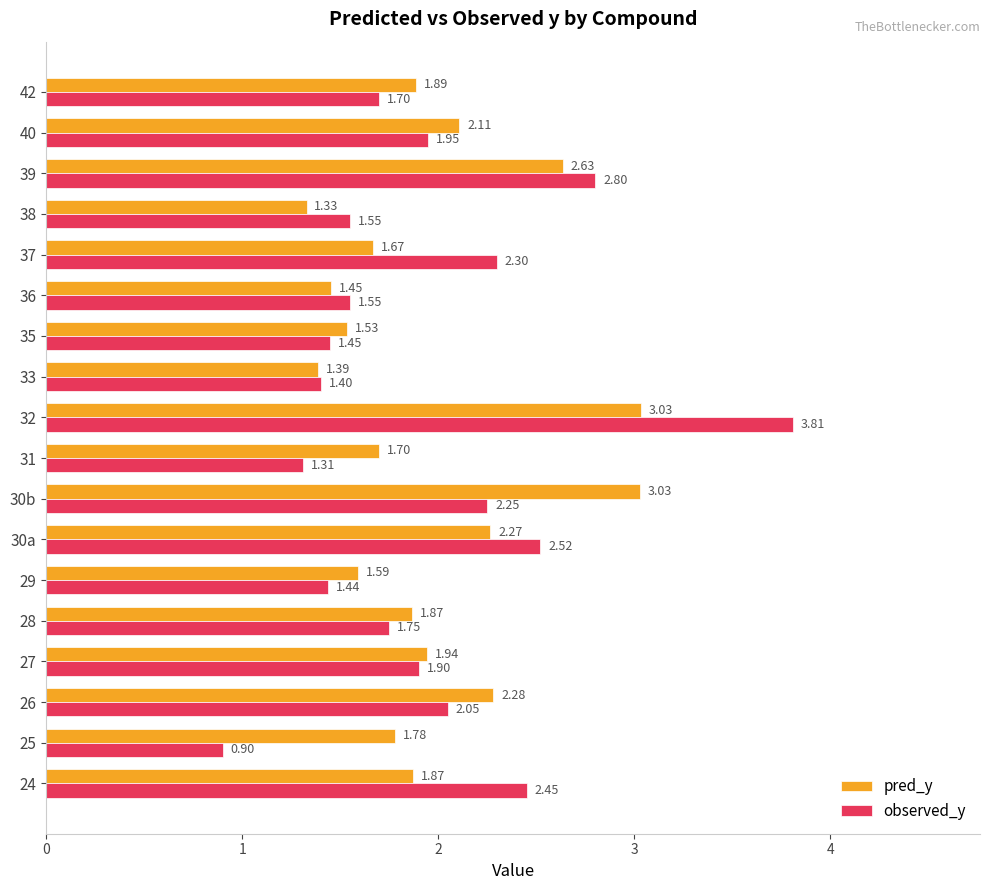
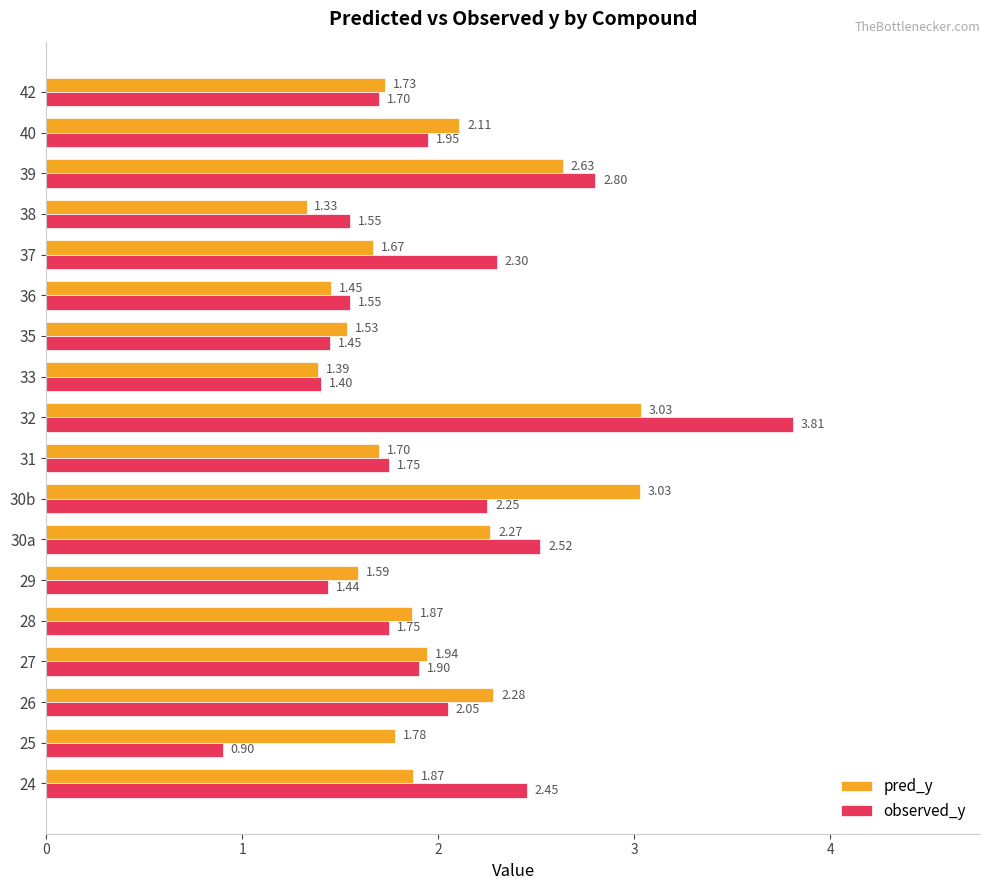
pred_y, 42: 1.89 -> 1.73
observed_y, 31: 1.31 -> 1.75
